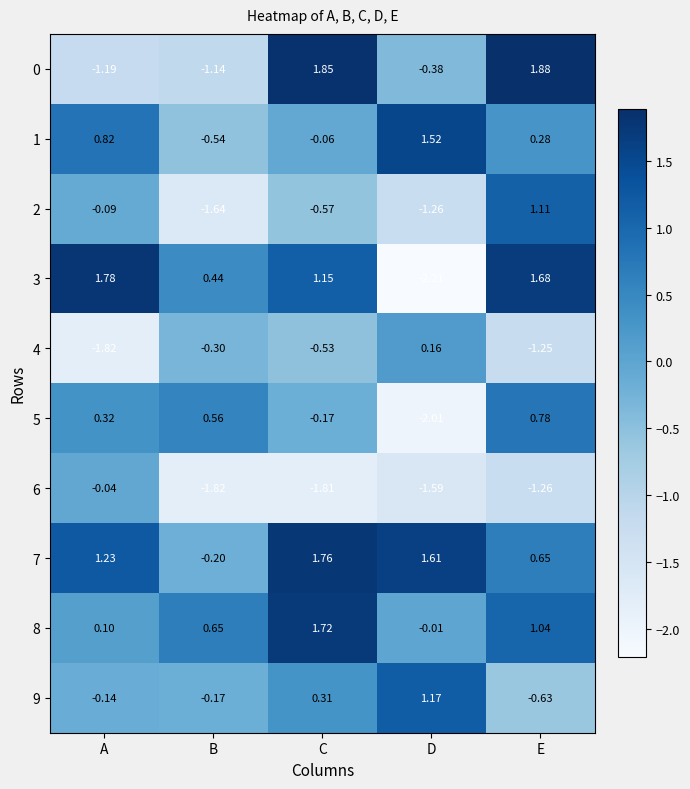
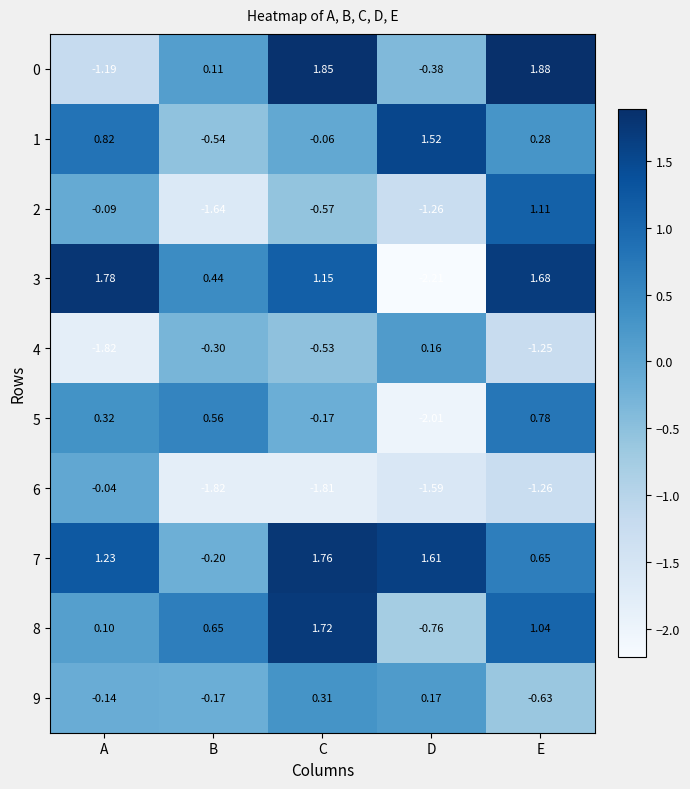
0, B: -1.14 -> 0.11
8, D: -0.01 -> -0.76
9, D: 1.17 -> 0.17
